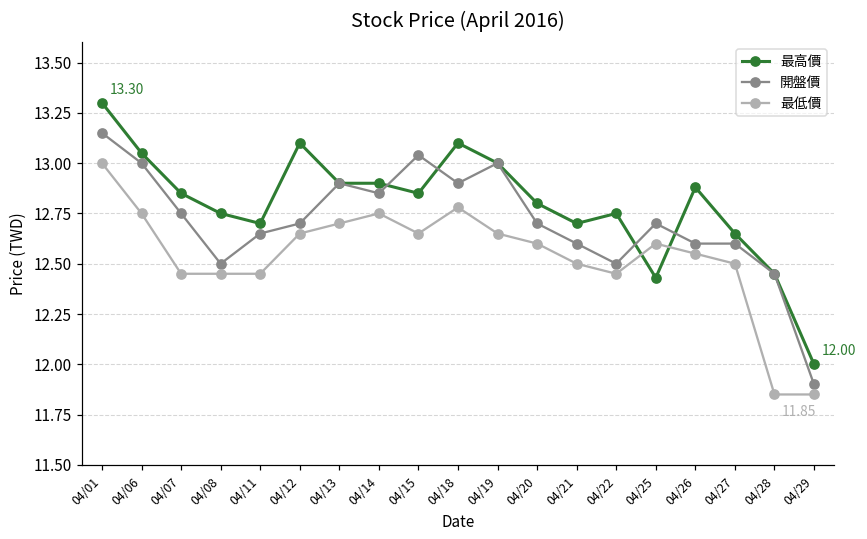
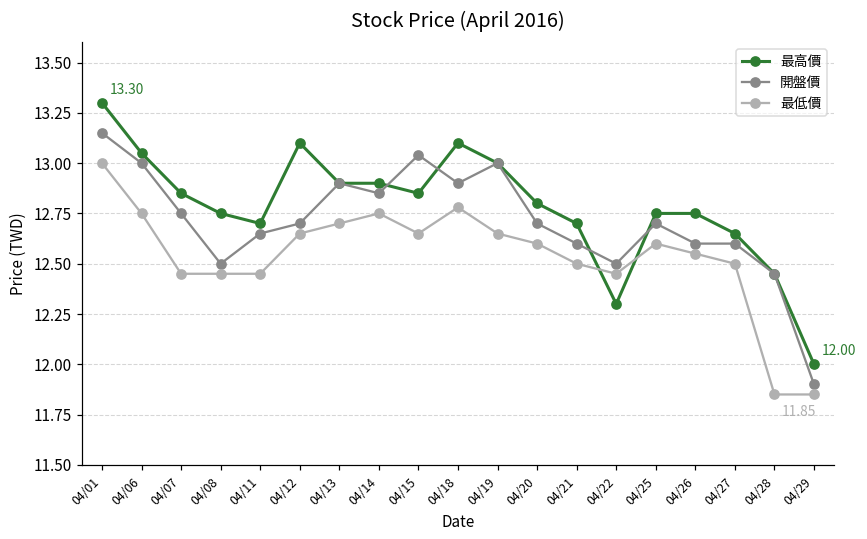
最高價, 04/22: 12.75 -> 12.30
最高價, 04/25: 12.43 -> 12.75
最高價, 04/26: 12.88 -> 12.75
